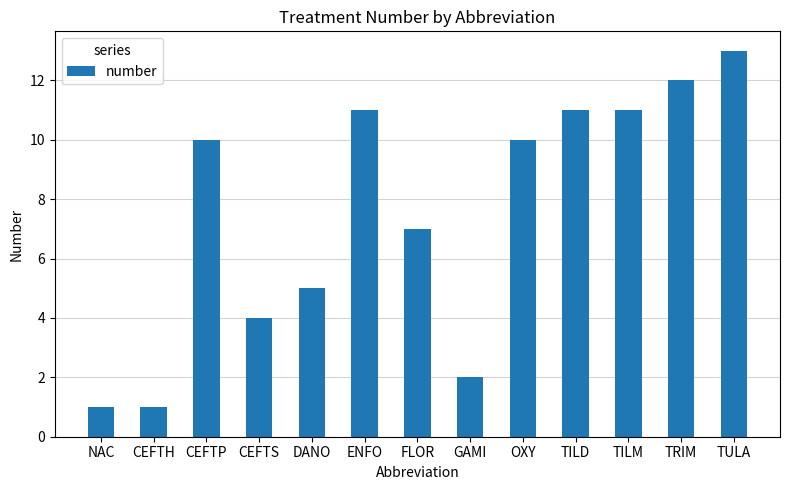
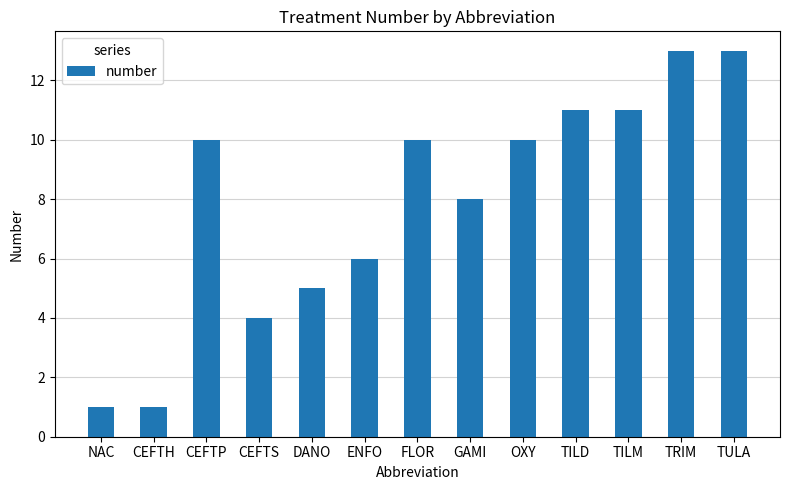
ENFO: 11 -> 6
FLOR: 7 -> 10
GAMI: 2 -> 8
TRIM: 12 -> 13
